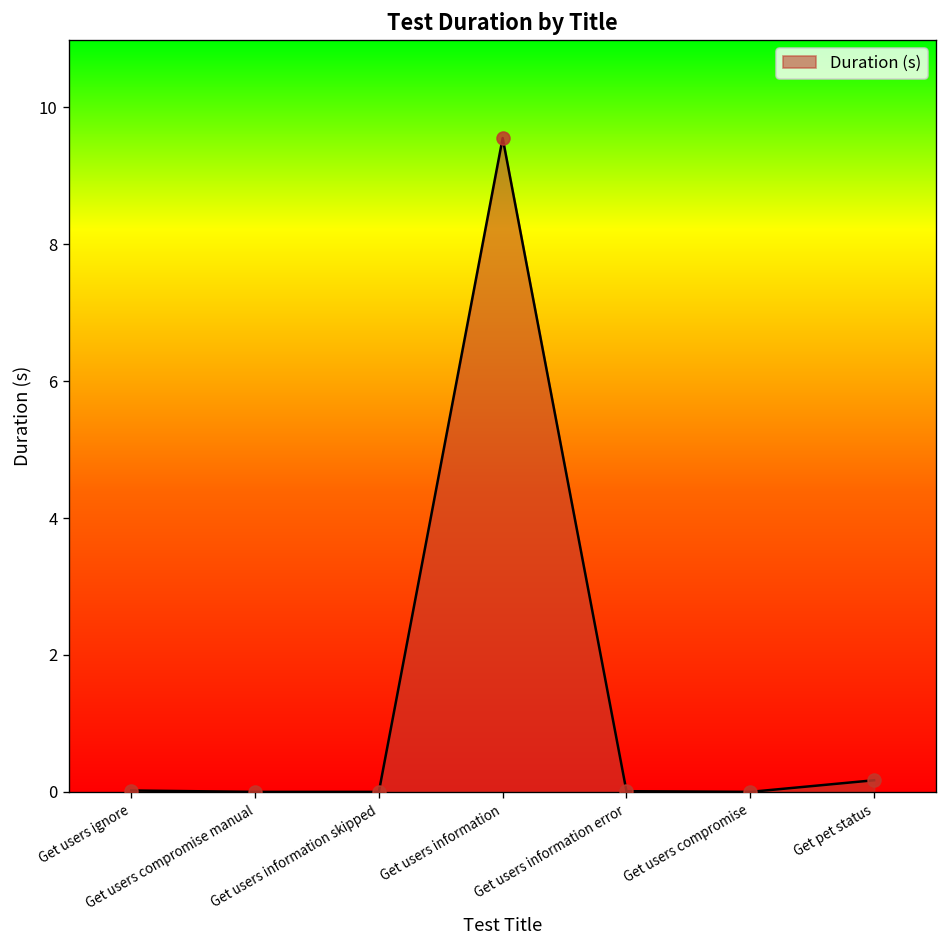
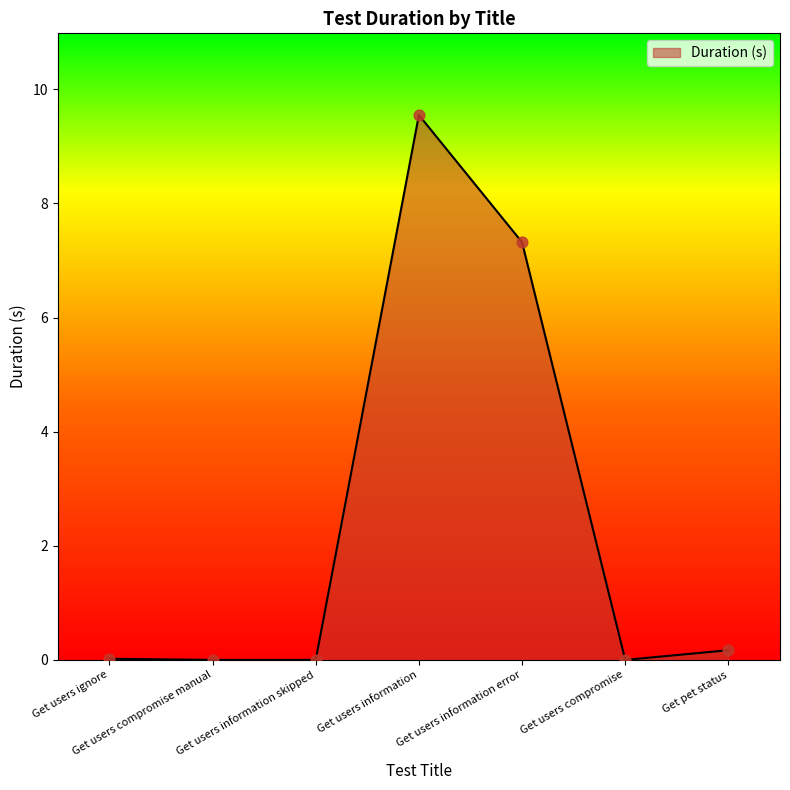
Get users information error: 0.0 -> 7.3
